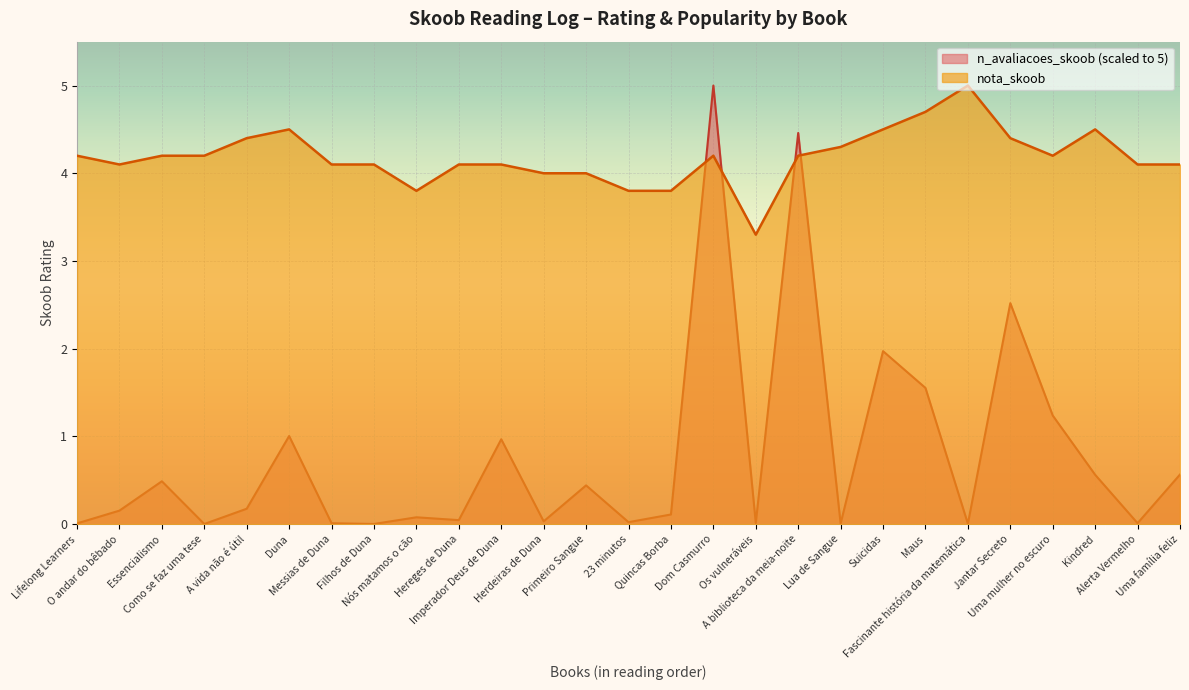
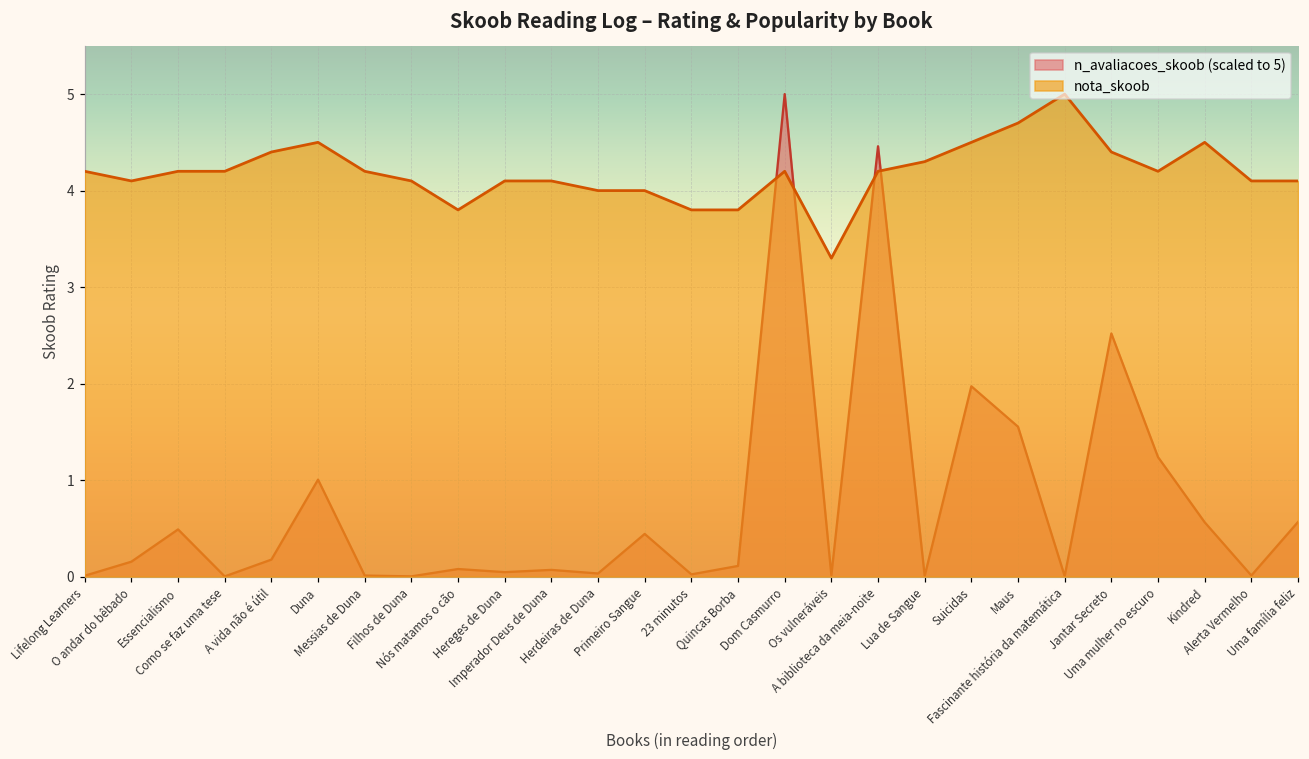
nota_skoob, Messias de Duna: 4.1 -> 4.2
n_avaliacoes_skoob (scaled to 5), Imperador Deus de Duna: 1.0 -> 0.1
